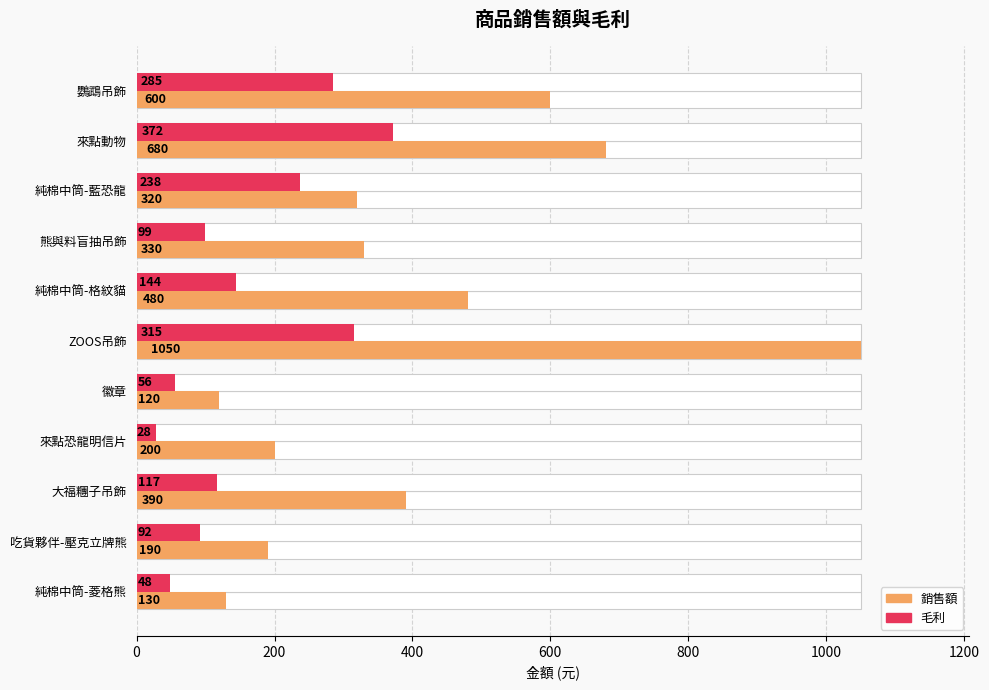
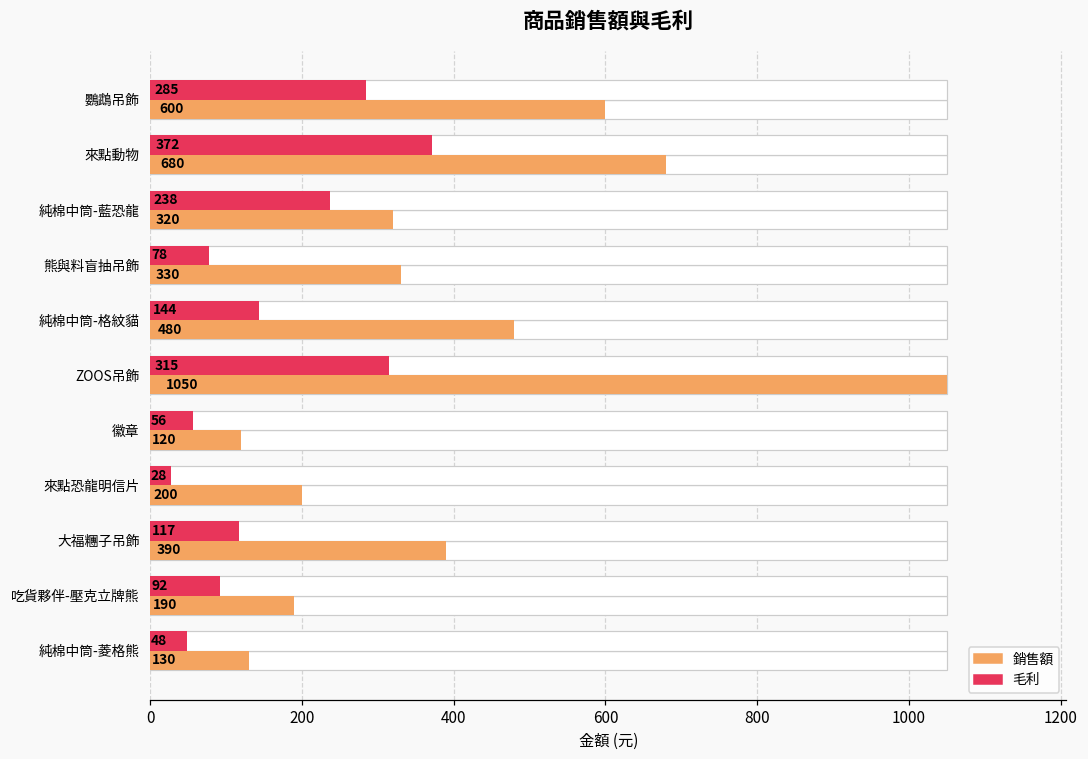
毛利, 熊與料盲抽吊飾: 99 -> 78
